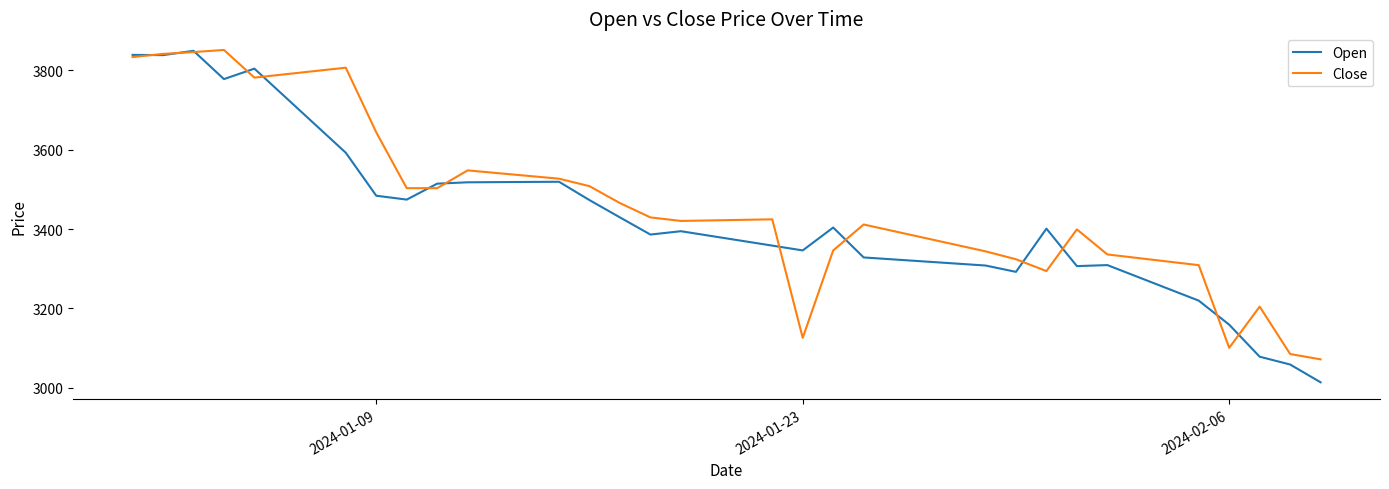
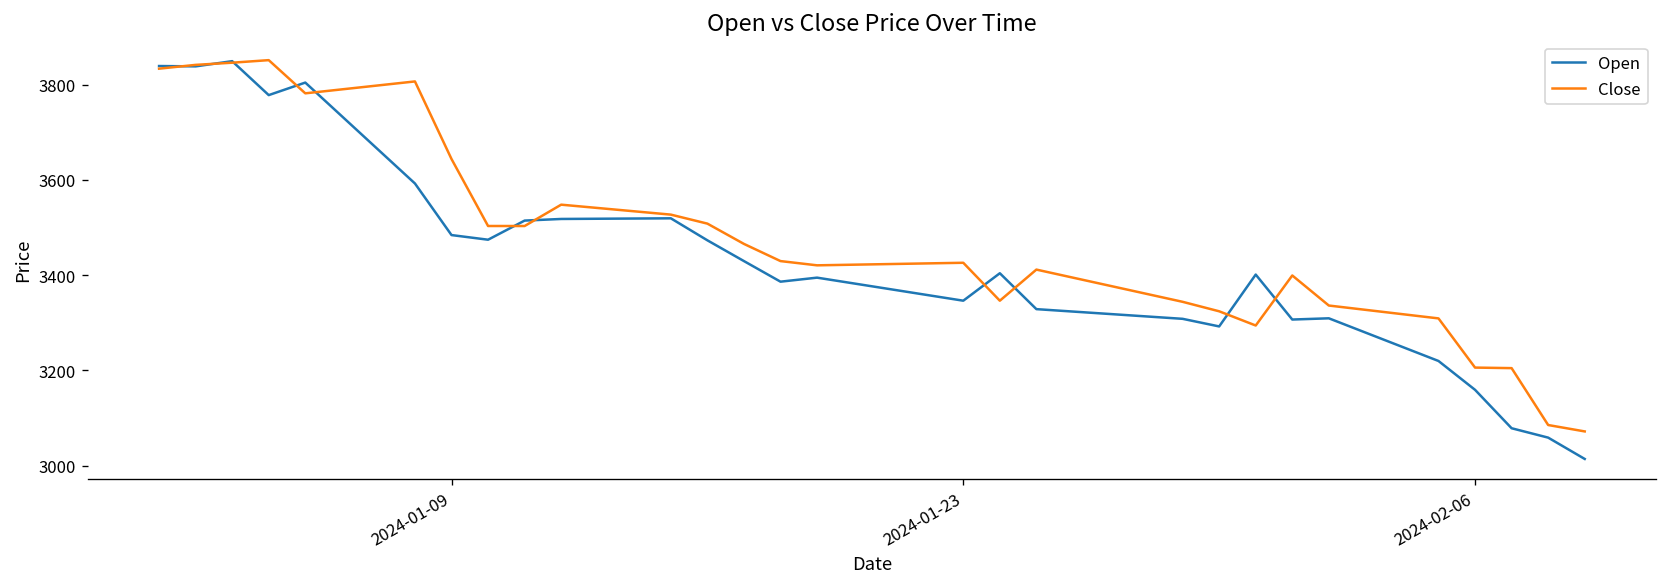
Close, 2024-01-23: 3130 -> 3430
Close, 2024-02-06: 3100 -> 3210
